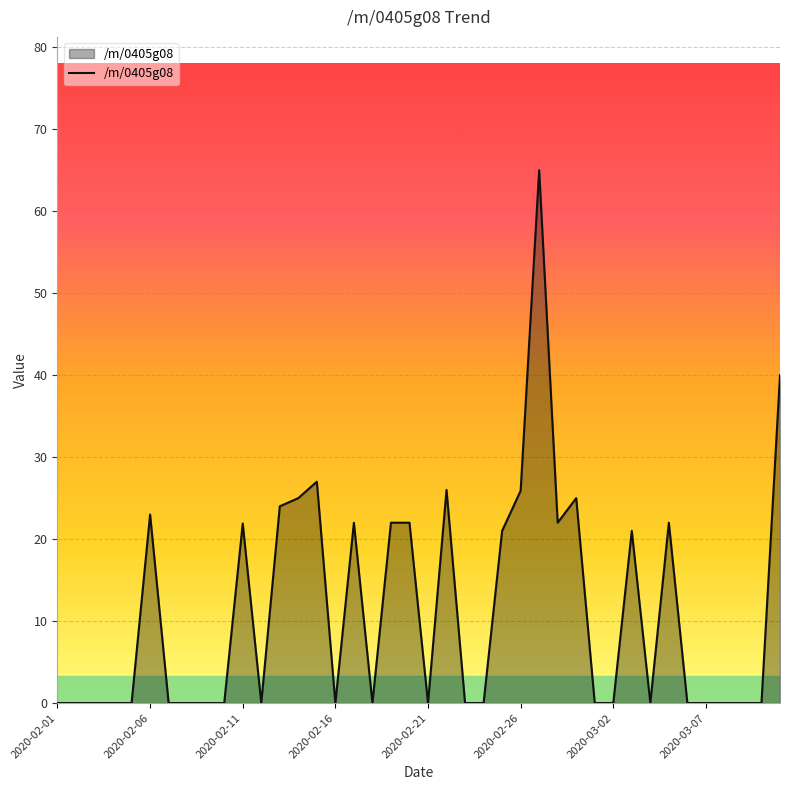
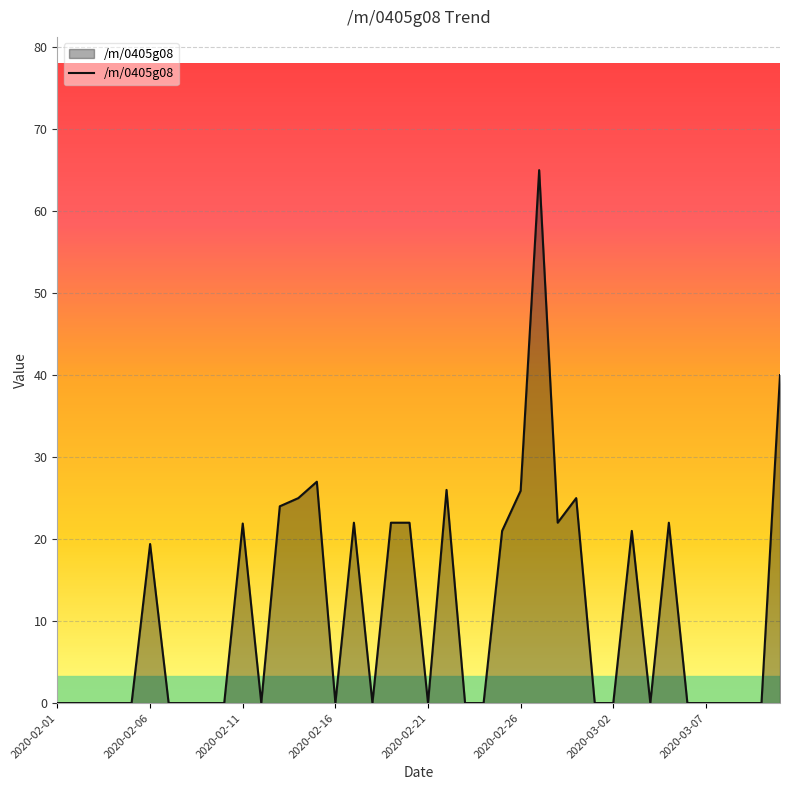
2020-02-06: 23 -> 19
